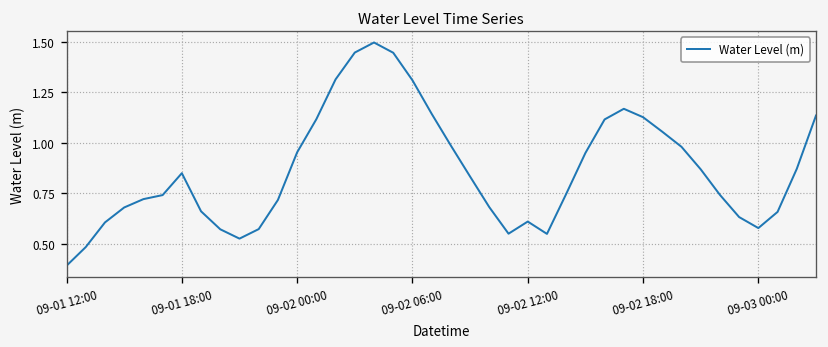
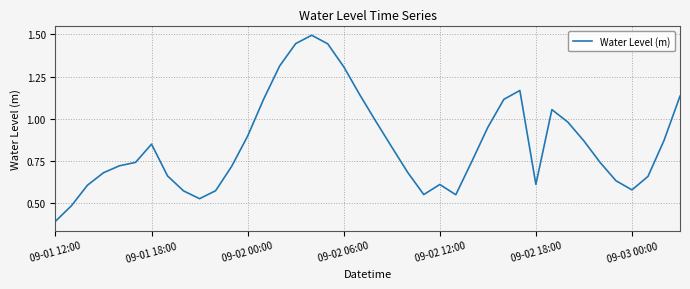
09-02 00:00: 0.95 -> 0.90
09-02 18:00: 1.13 -> 0.61
